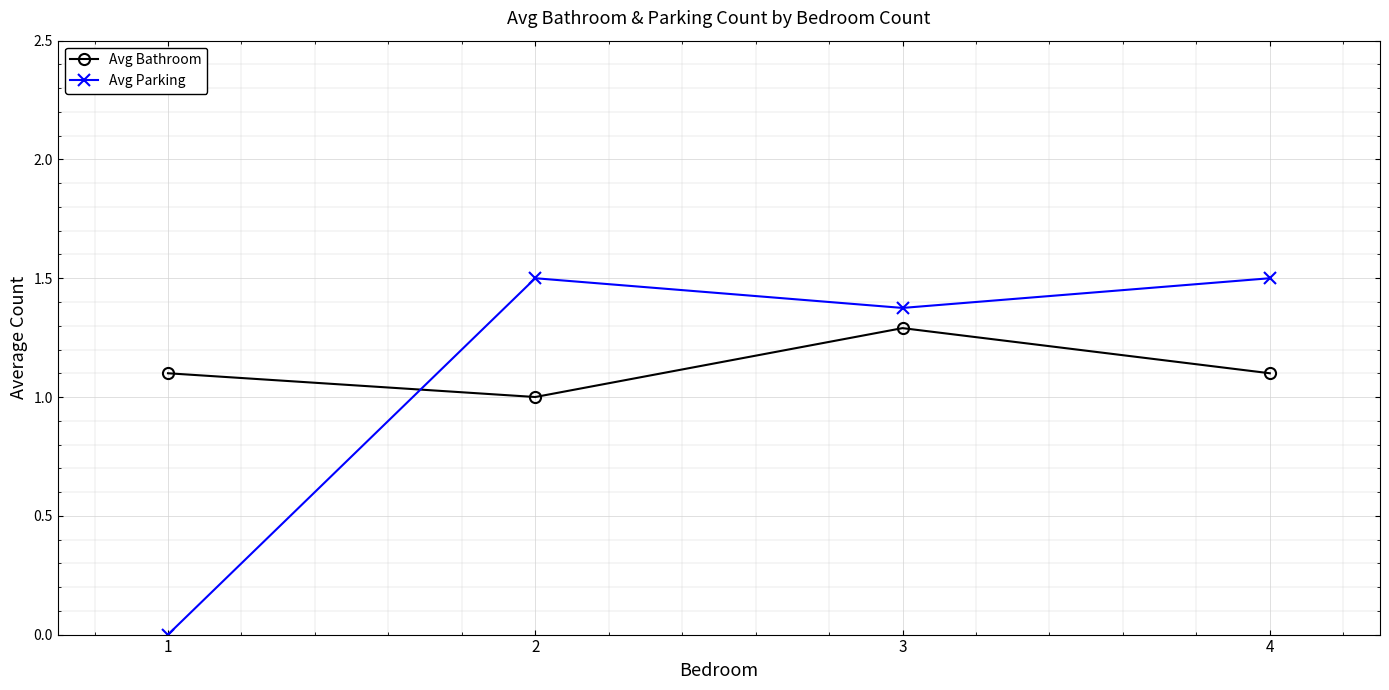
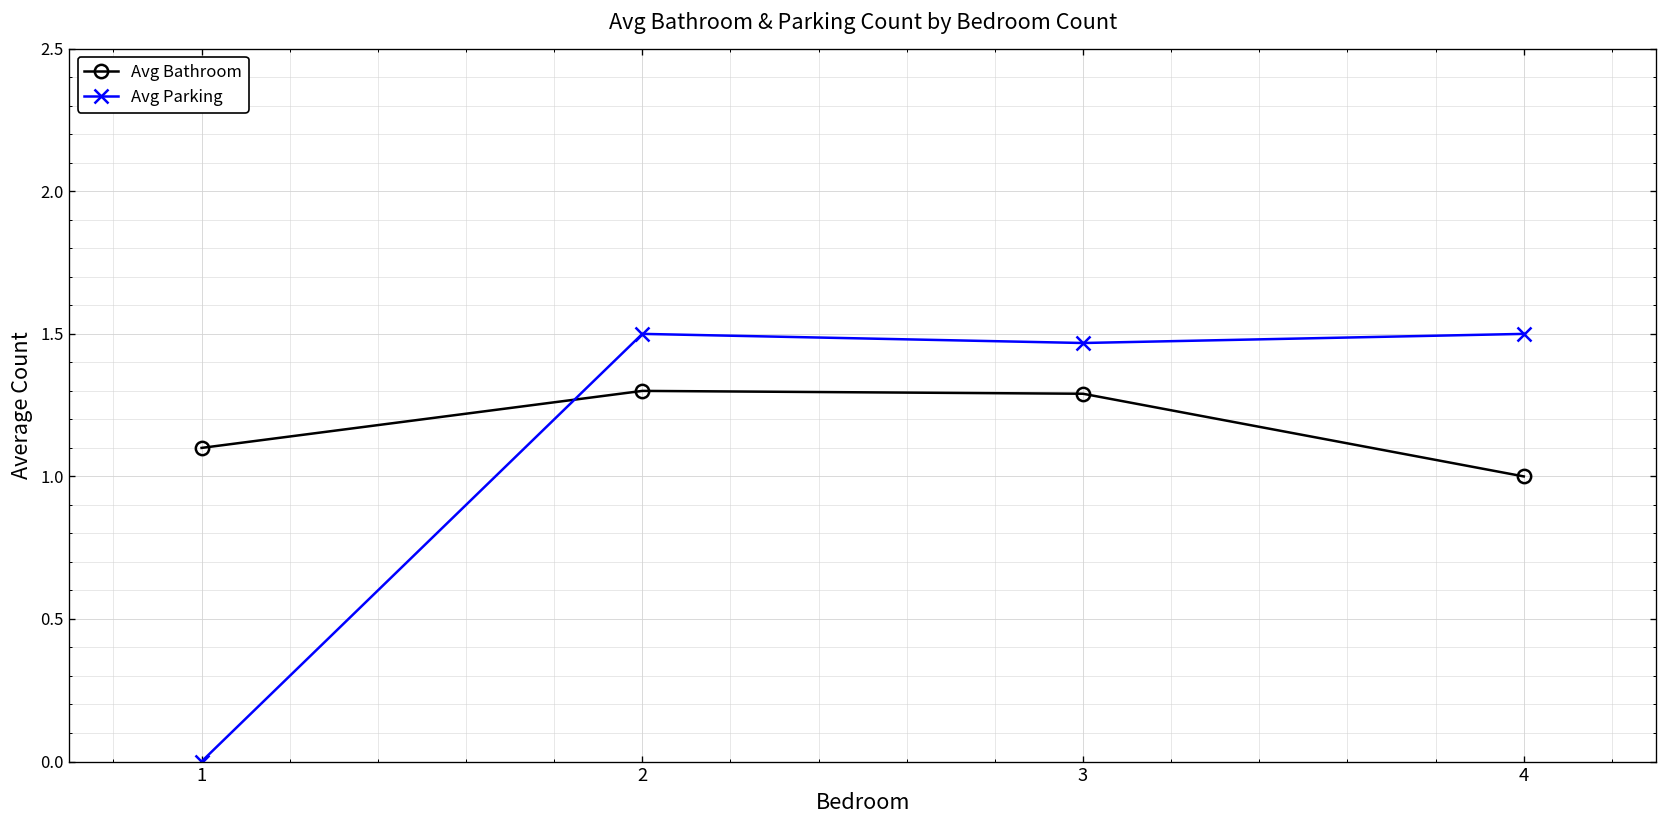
Avg Bathroom, 2: 1.0 -> 1.3
Avg Parking, 3: 1.38 -> 1.47
Avg Bathroom, 4: 1.1 -> 1.0
